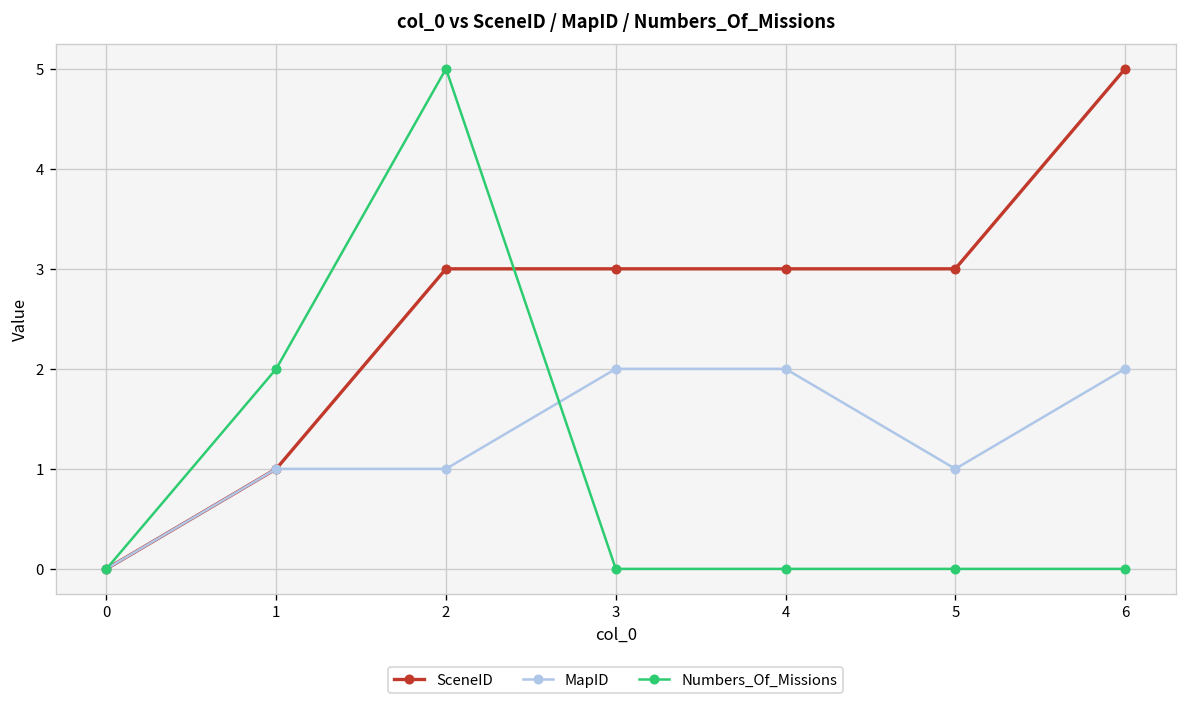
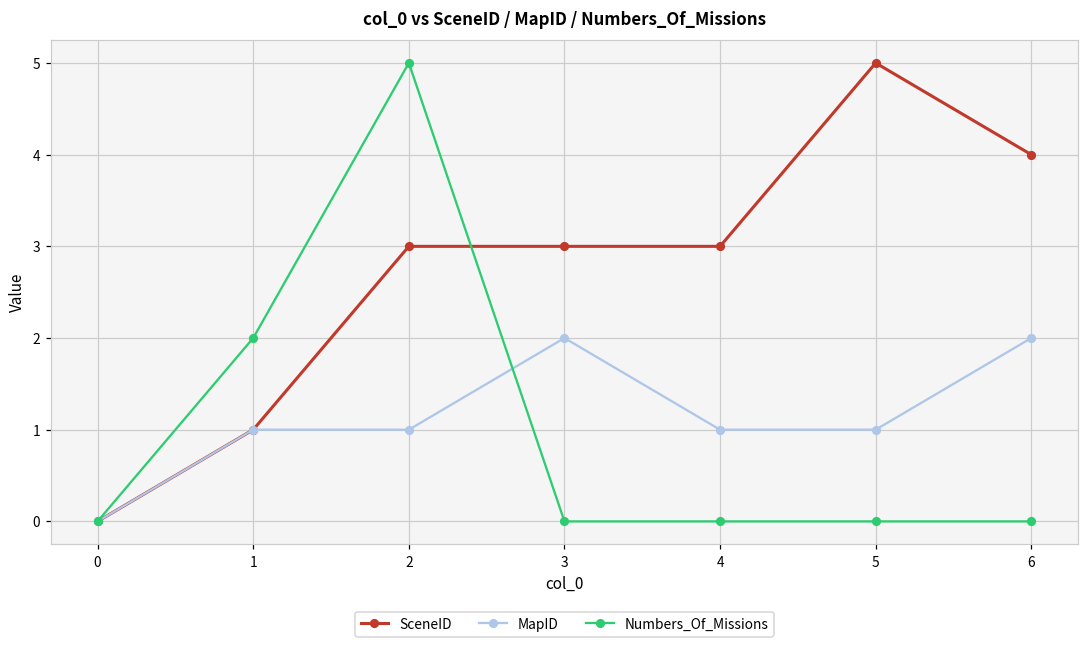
MapID, 4: 2 -> 1
SceneID, 5: 3 -> 5
SceneID, 6: 5 -> 4
